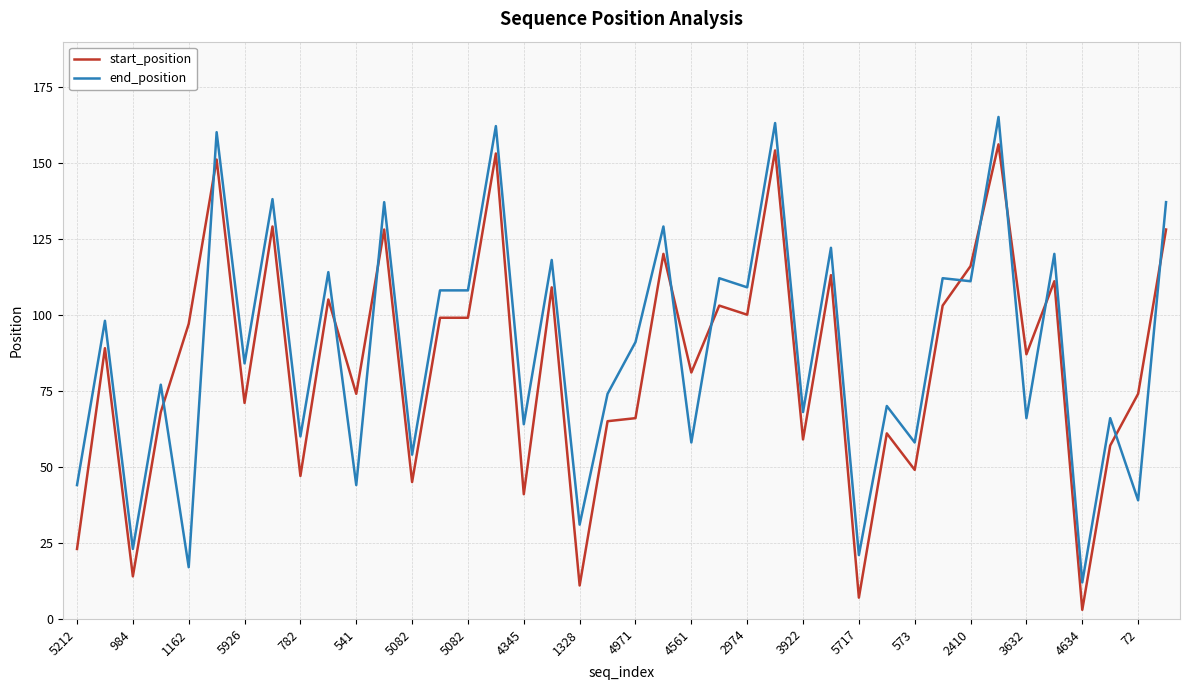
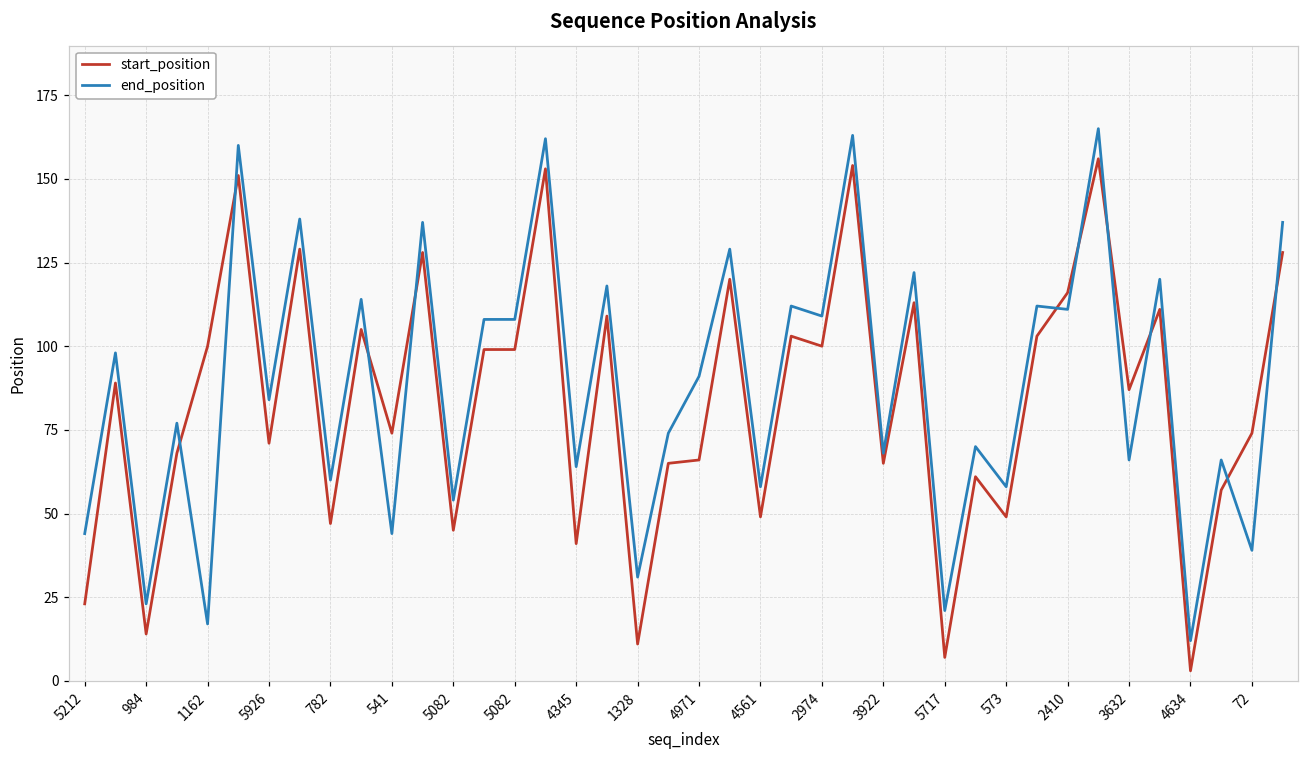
start_position, 1162: 97 -> 100
start_position, 4561: 81 -> 49
start_position, 3922: 59 -> 65
